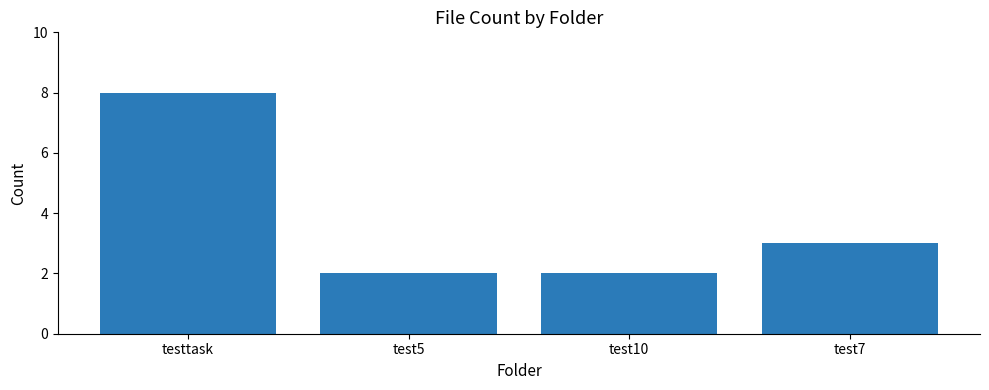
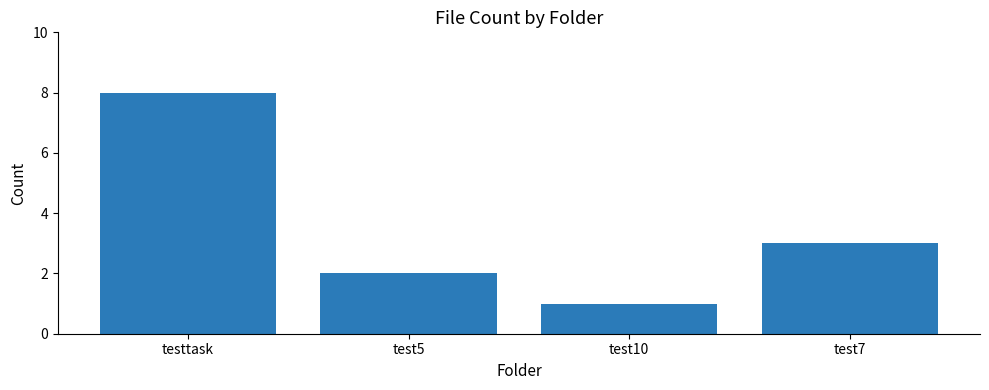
test10: 2 -> 1
